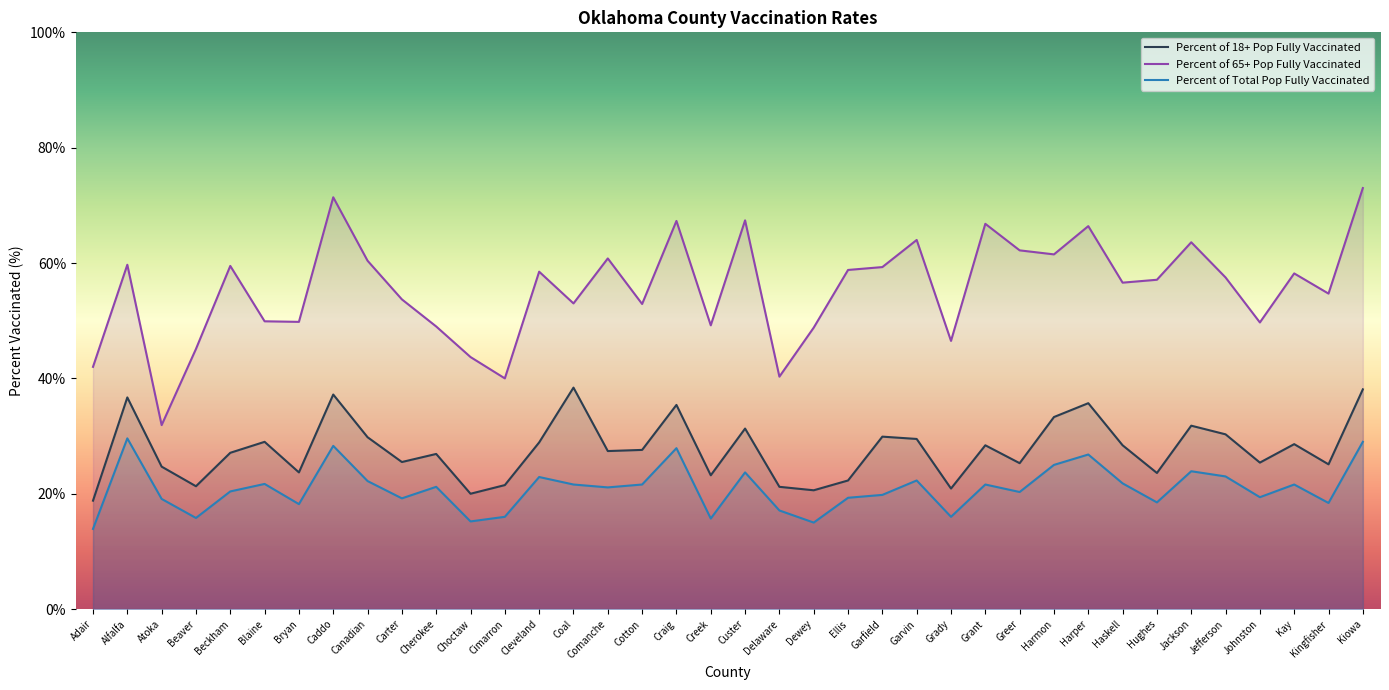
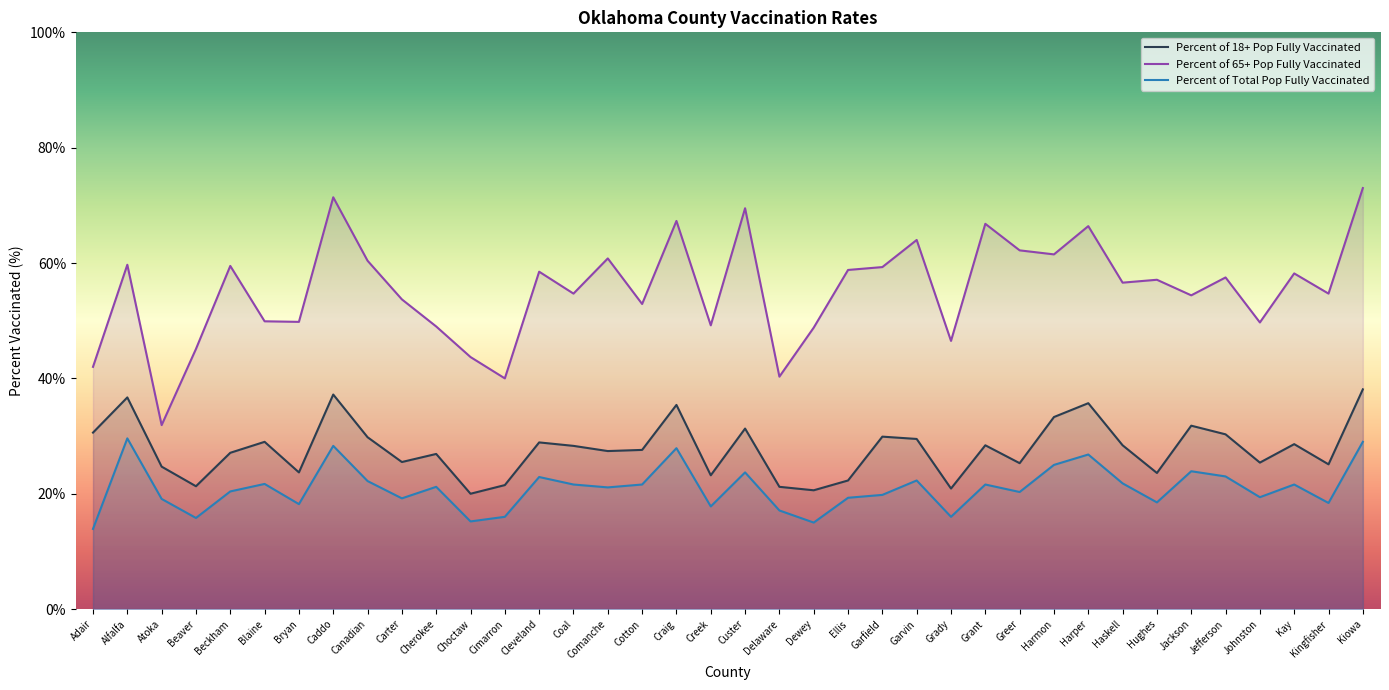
Percent of 18+ Pop Fully Vaccinated, Adair: 19% -> 31%
Percent of 18+ Pop Fully Vaccinated, Coal: 38% -> 28%
Percent of 65+ Pop Fully Vaccinated, Coal: 53% -> 55%
Percent of Total Pop Fully Vaccinated, Creek: 16% -> 18%
Percent of 65+ Pop Fully Vaccinated, Custer: 67% -> 70%
Percent of 65+ Pop Fully Vaccinated, Jackson: 64% -> 54%
